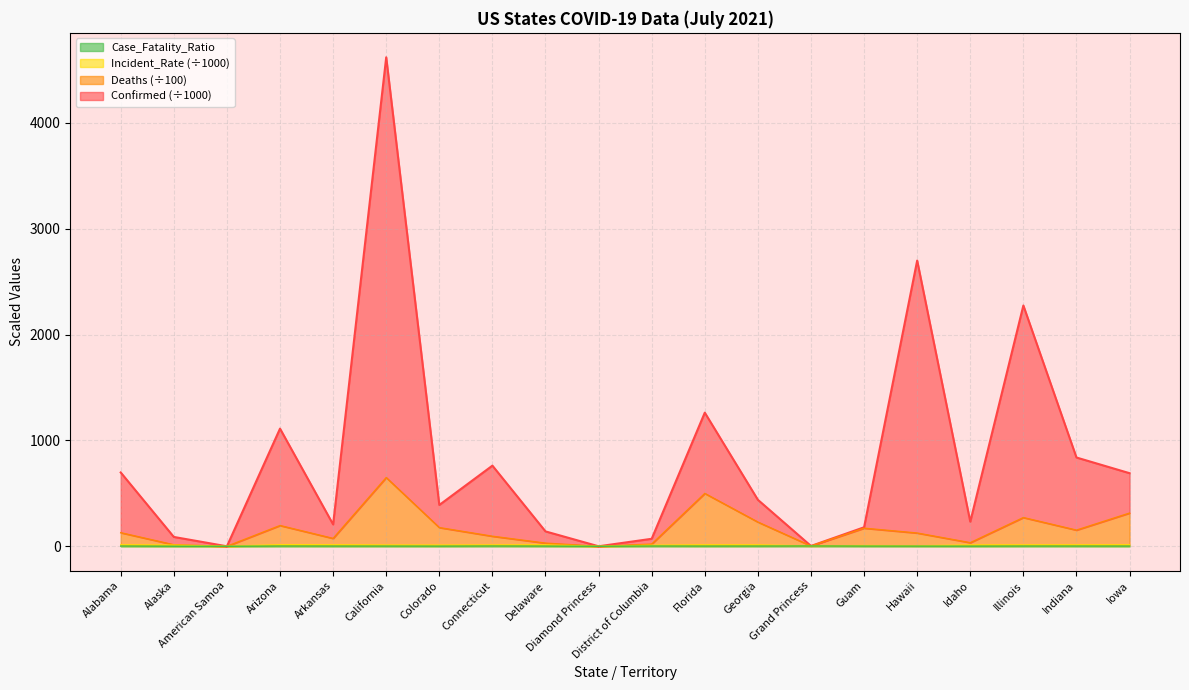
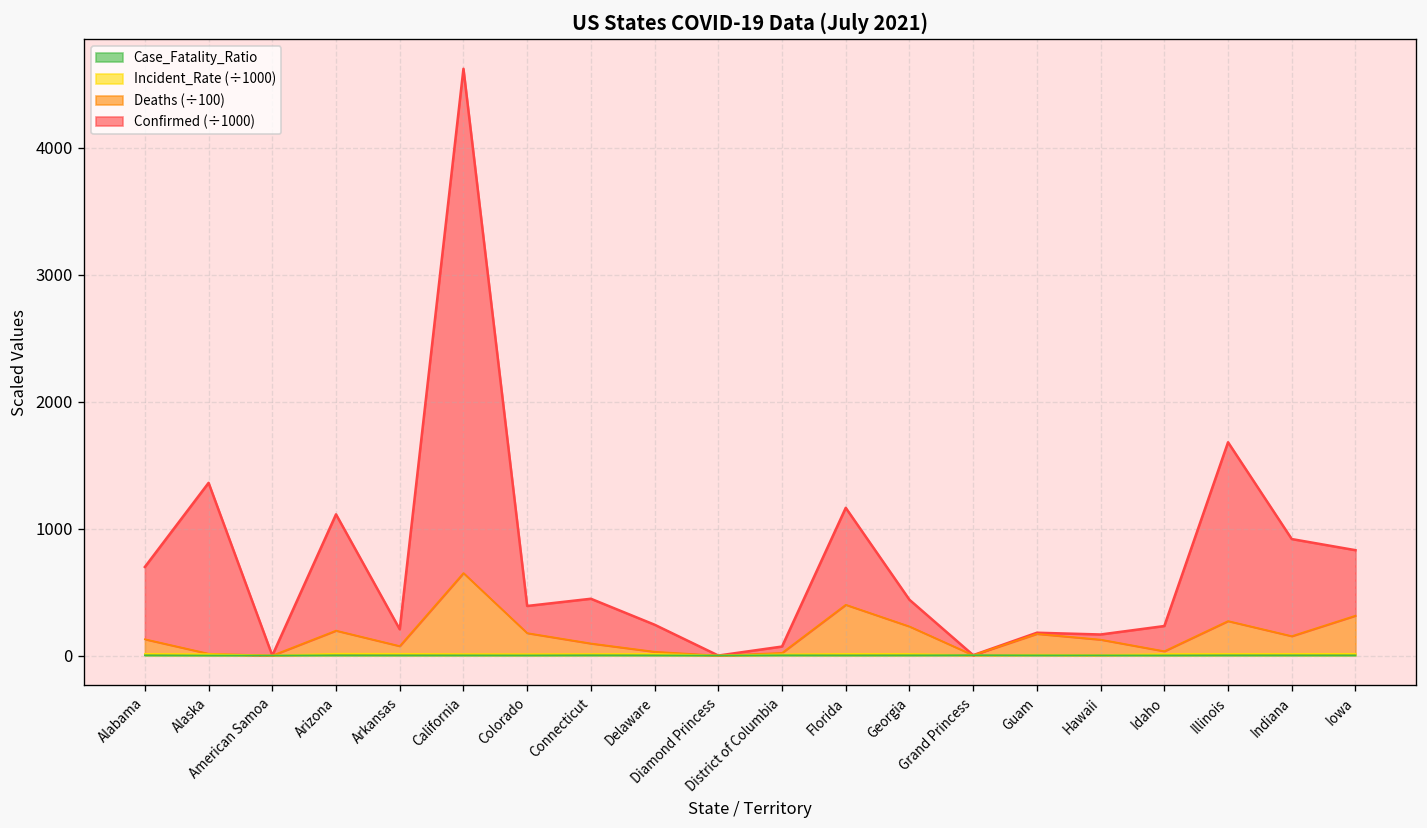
Confirmed (÷1000), Alaska: 70 -> 1350
Confirmed (÷1000), Connecticut: 670 -> 350
Confirmed (÷1000), Delaware: 110 -> 210
Deaths (÷100), Florida: 490 -> 390
Confirmed (÷1000), Hawaii: 2570 -> 40
Confirmed (÷1000), Illinois: 2000 -> 1410
Confirmed (÷1000), Indiana: 690 -> 760
Confirmed (÷1000), Iowa: 380 -> 520
